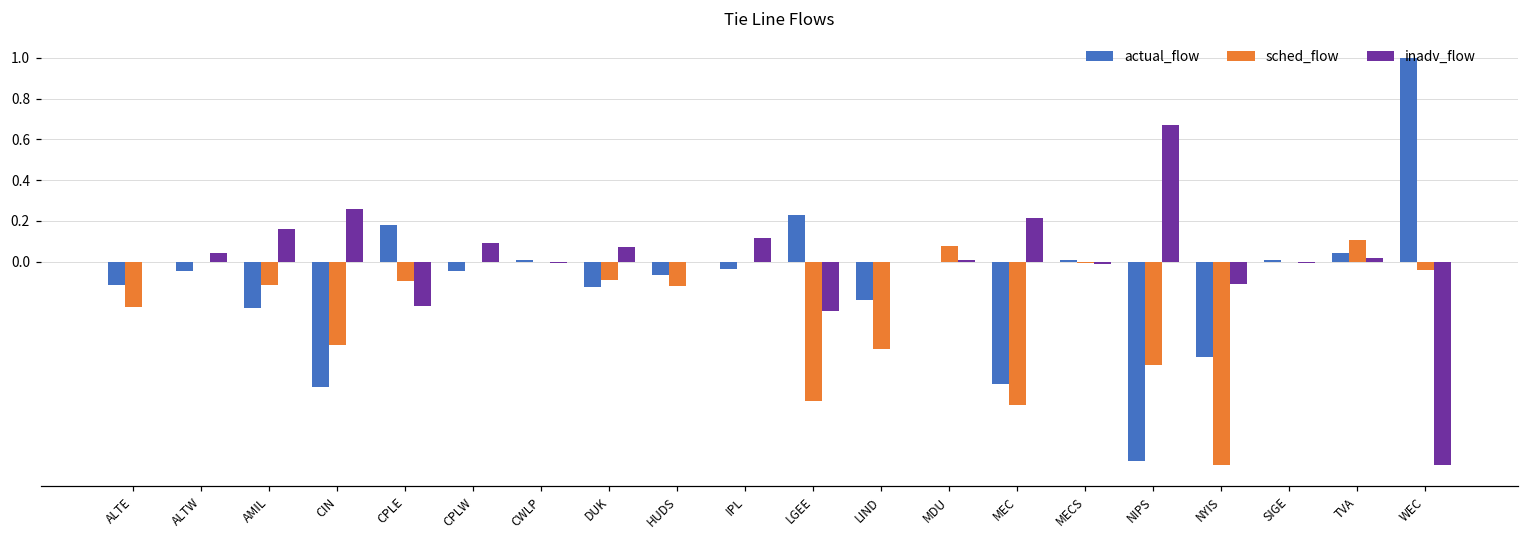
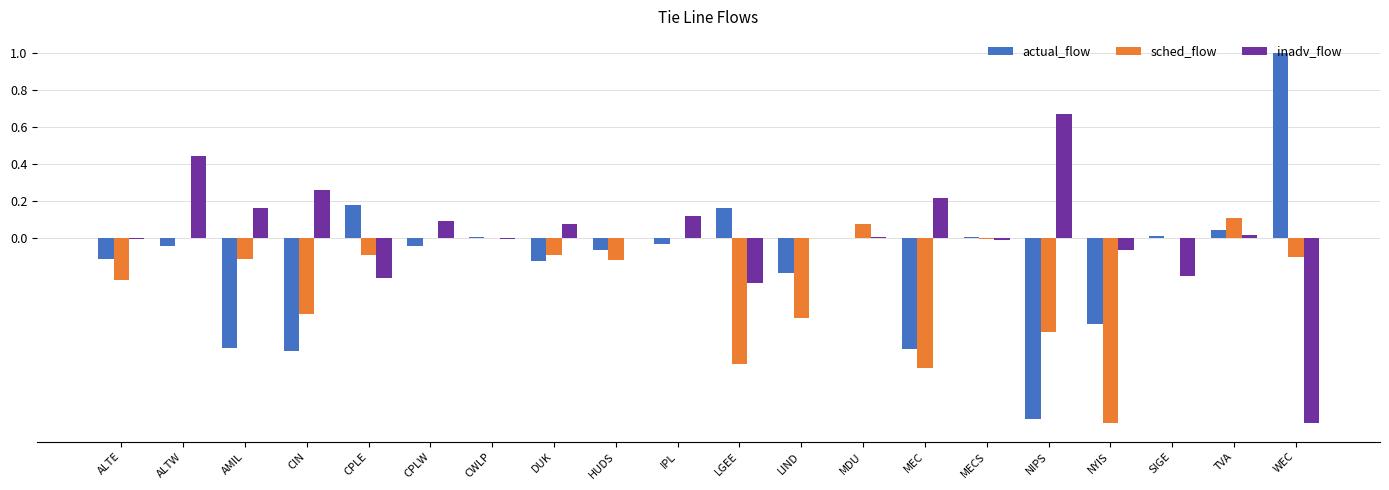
inadv_flow, ALTW: 0.04 -> 0.44
actual_flow, AMIL: -0.23 -> -0.59
actual_flow, LGEE: 0.23 -> 0.16
inadv_flow, NYIS: -0.11 -> -0.06
inadv_flow, SIGE: -0.01 -> -0.21
sched_flow, WEC: -0.04 -> -0.11
